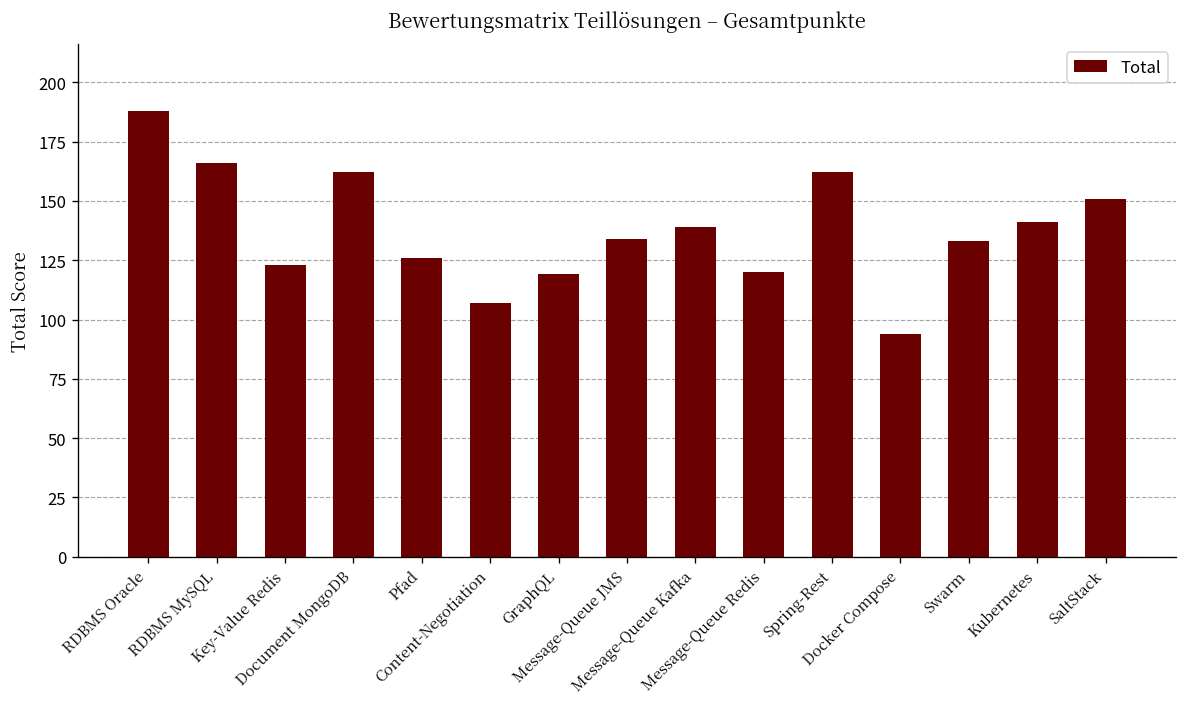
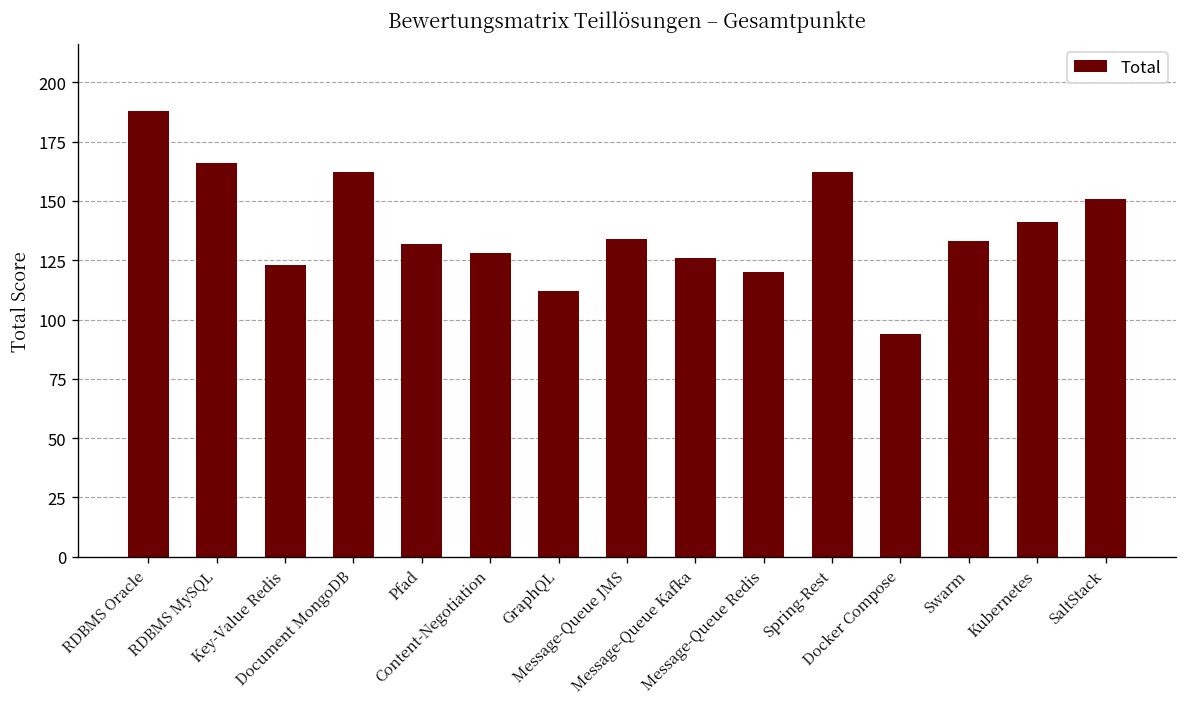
Pfad: 126 -> 132
Content-Negotiation: 107 -> 128
GraphQL: 119 -> 112
Message-Queue Kafka: 139 -> 126
